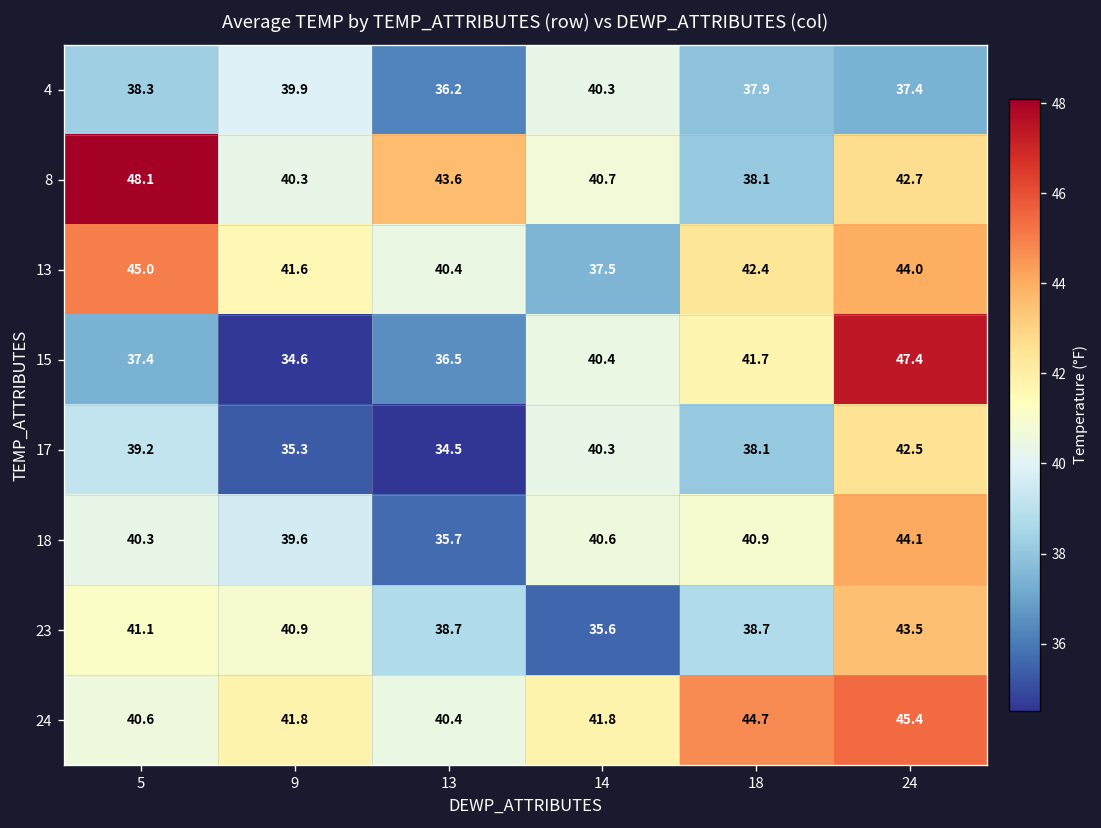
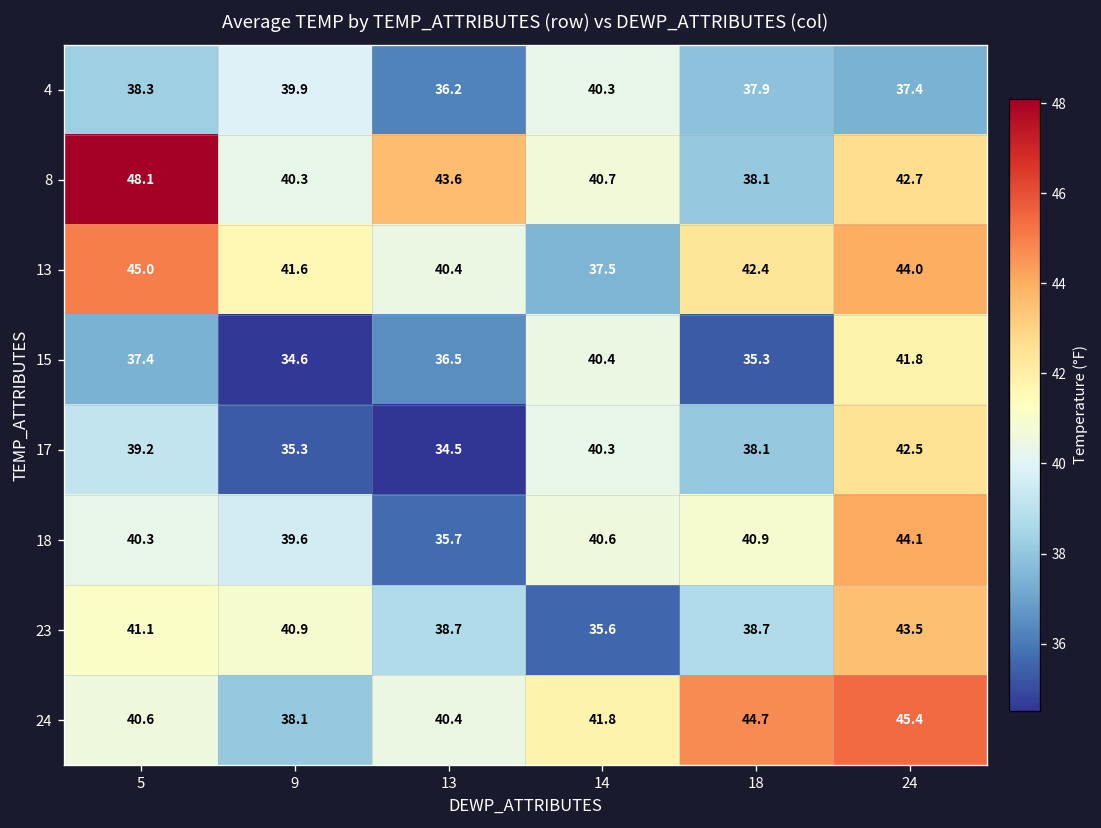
15, 18: 41.7 -> 35.3
15, 24: 47.4 -> 41.8
24, 9: 41.8 -> 38.1
